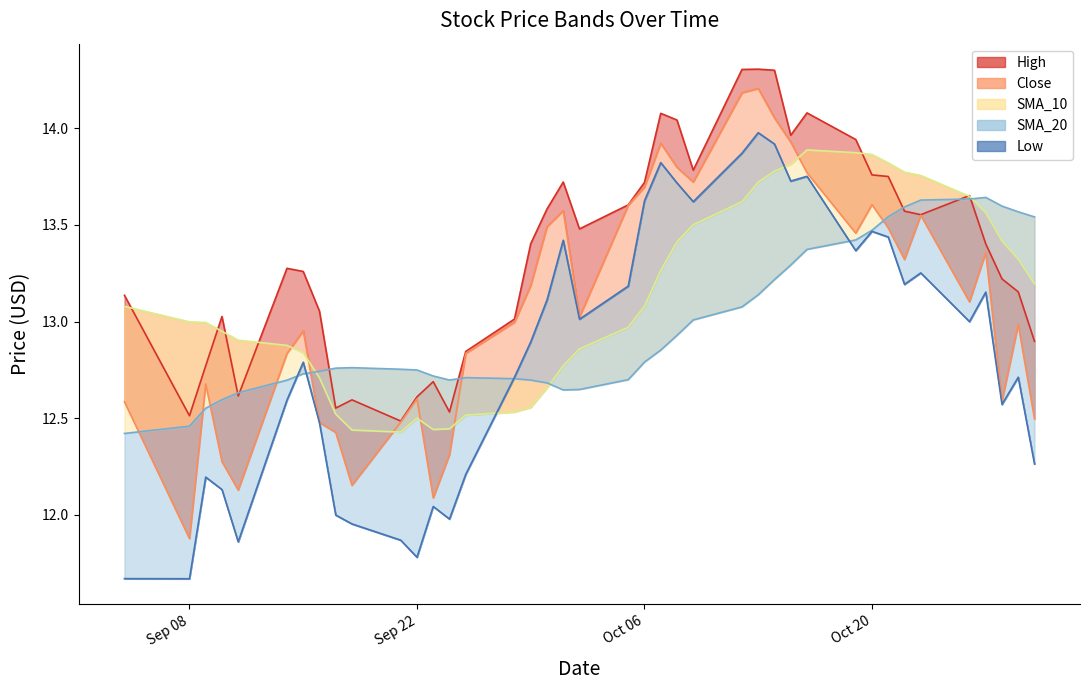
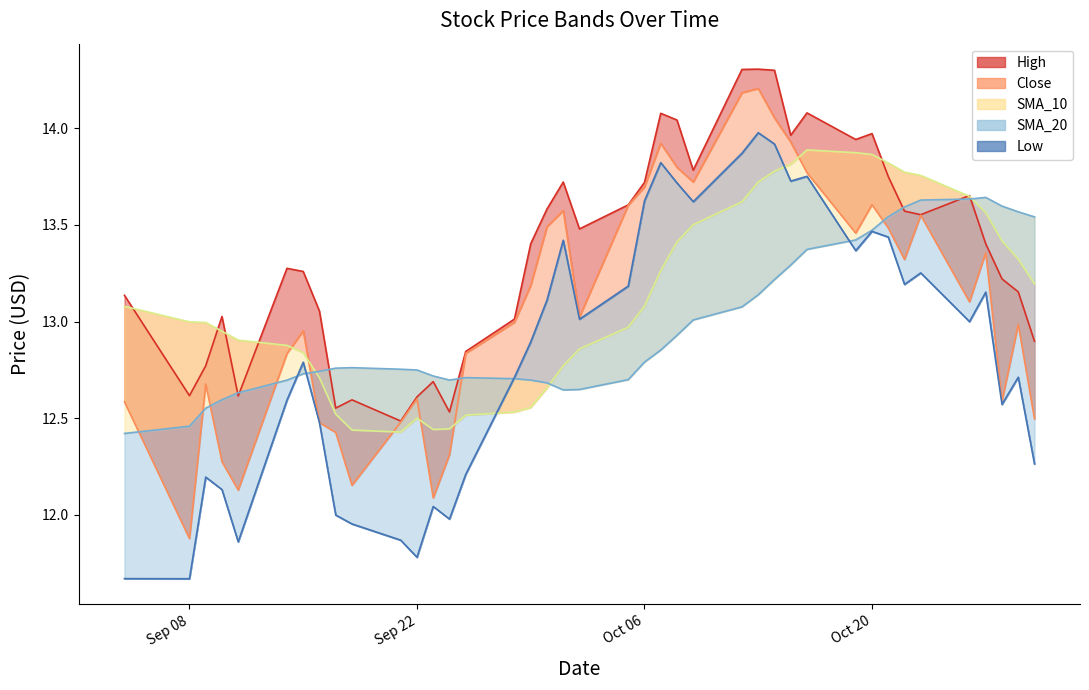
High, Sep 08: 12.51 -> 12.62
High, Oct 20: 13.76 -> 13.97
